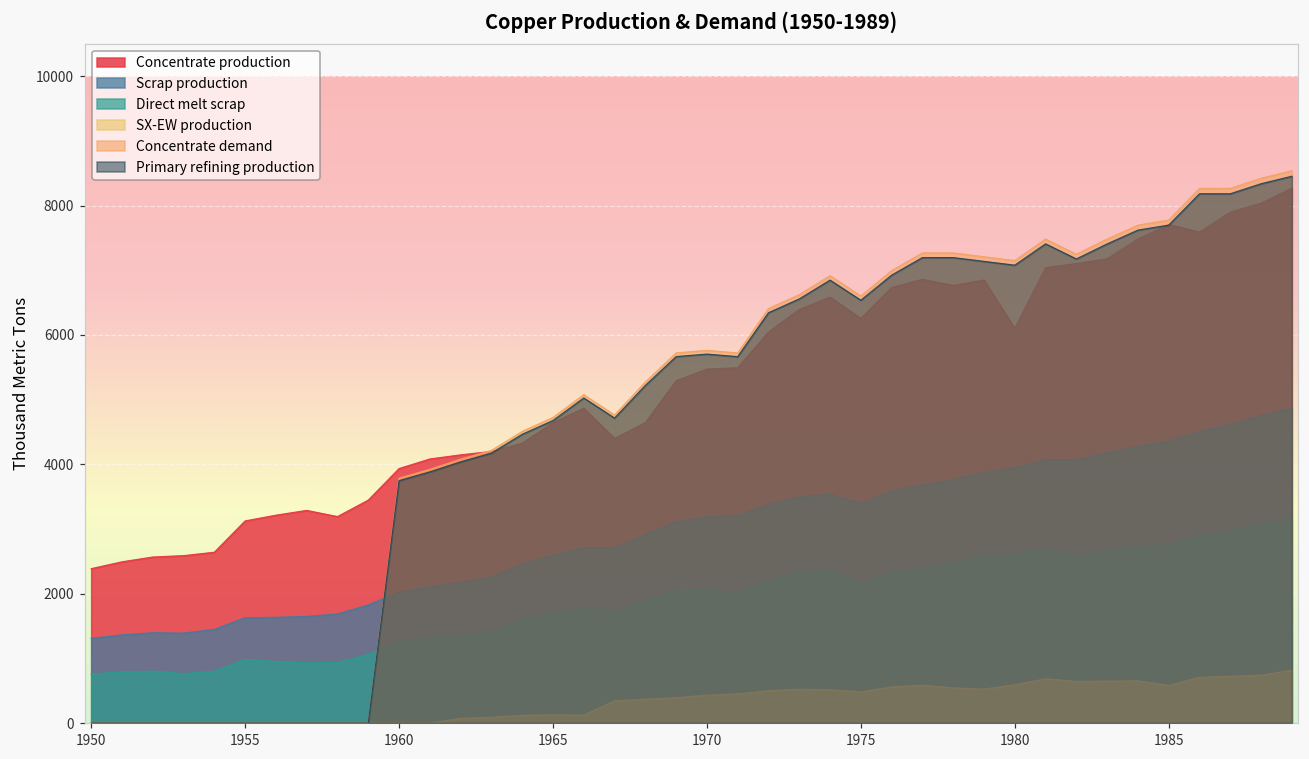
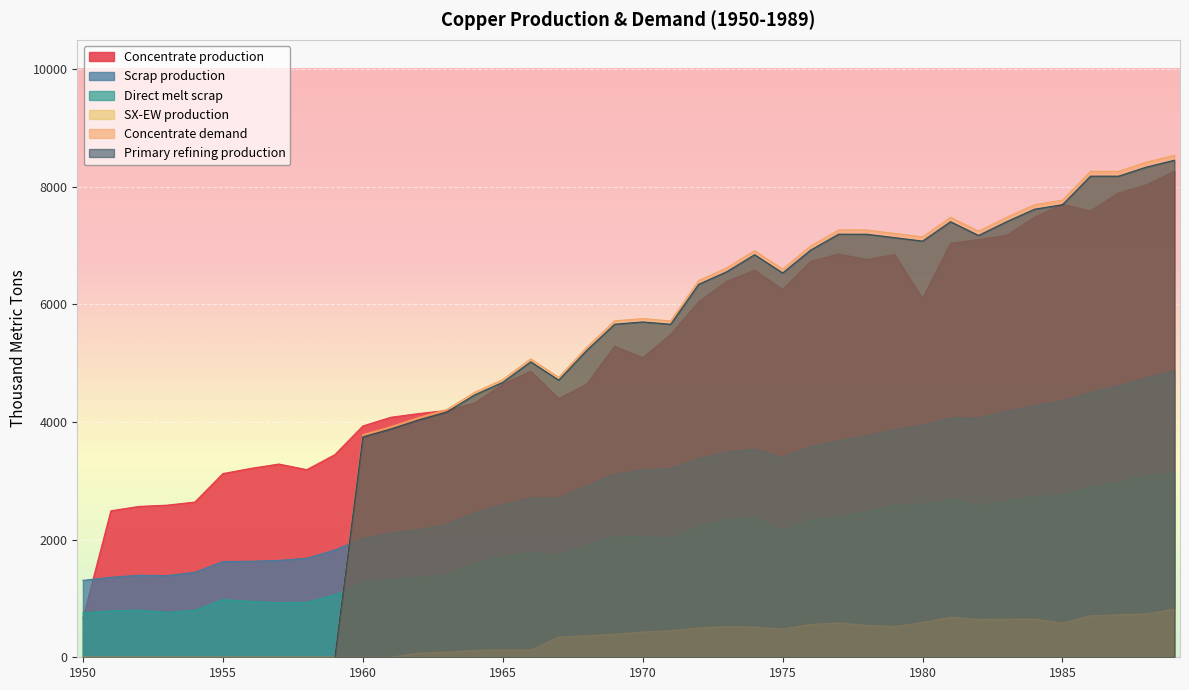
Concentrate production, 1950: 2400 -> 700
Concentrate production, 1970: 5500 -> 5100
